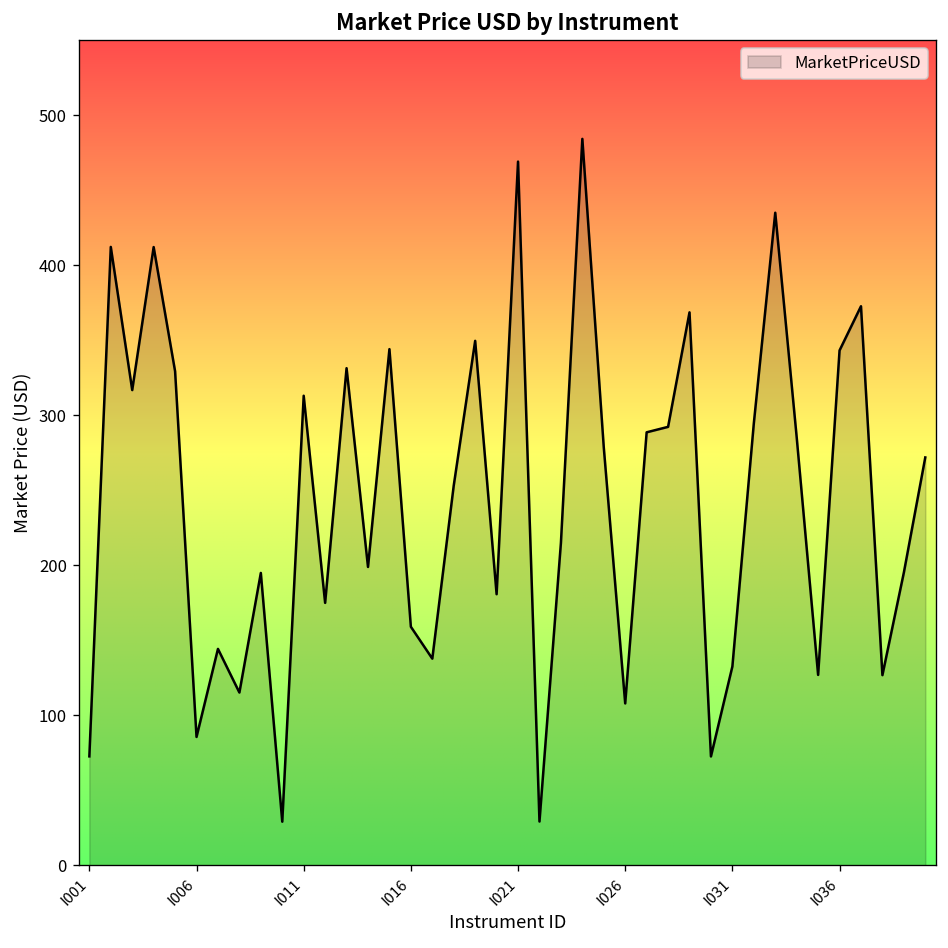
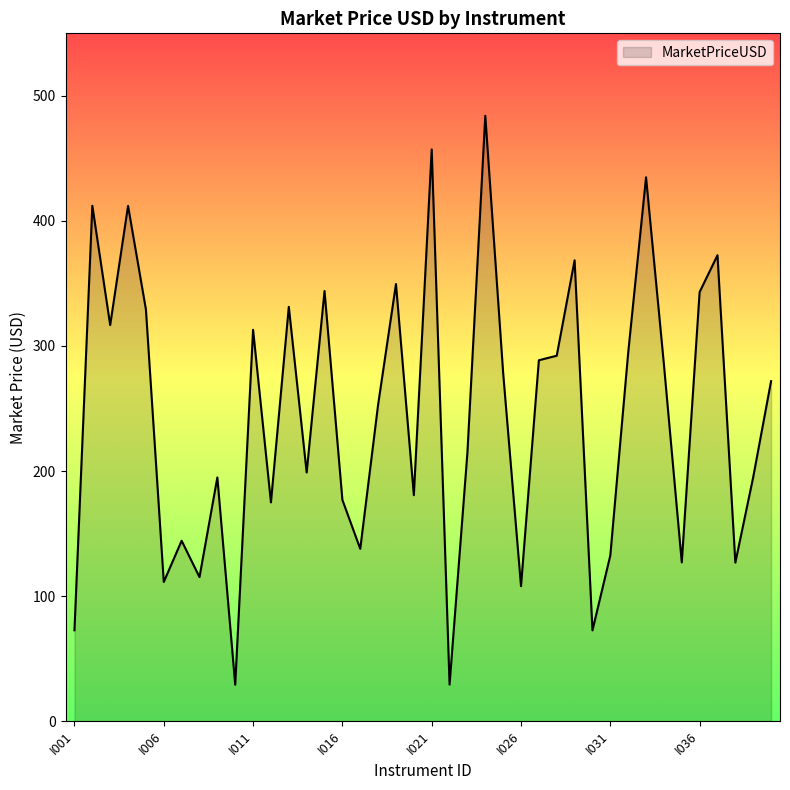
I006: 86 -> 111
I016: 159 -> 177
I021: 469 -> 457
